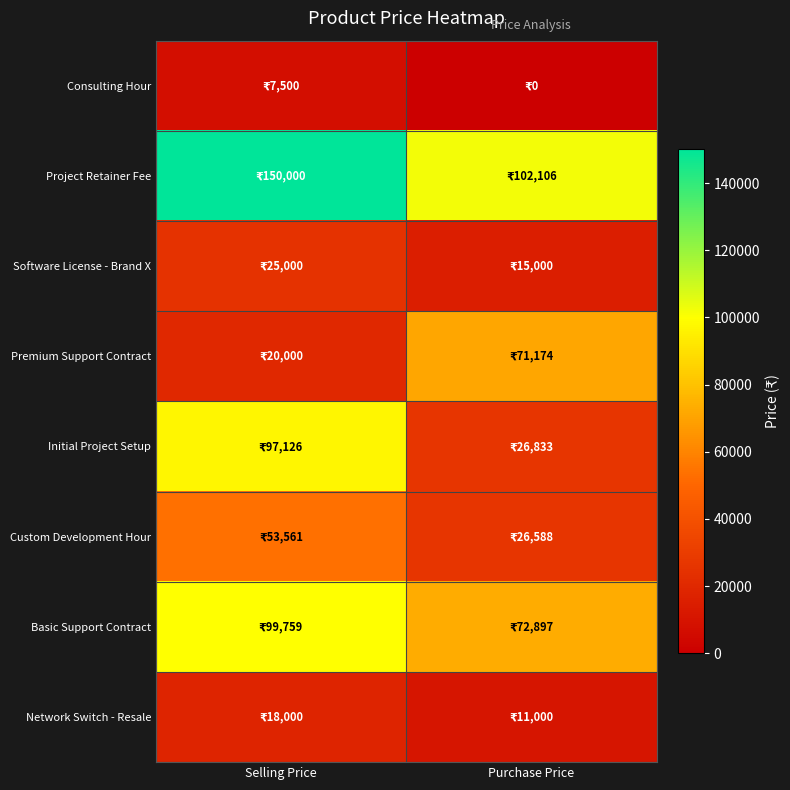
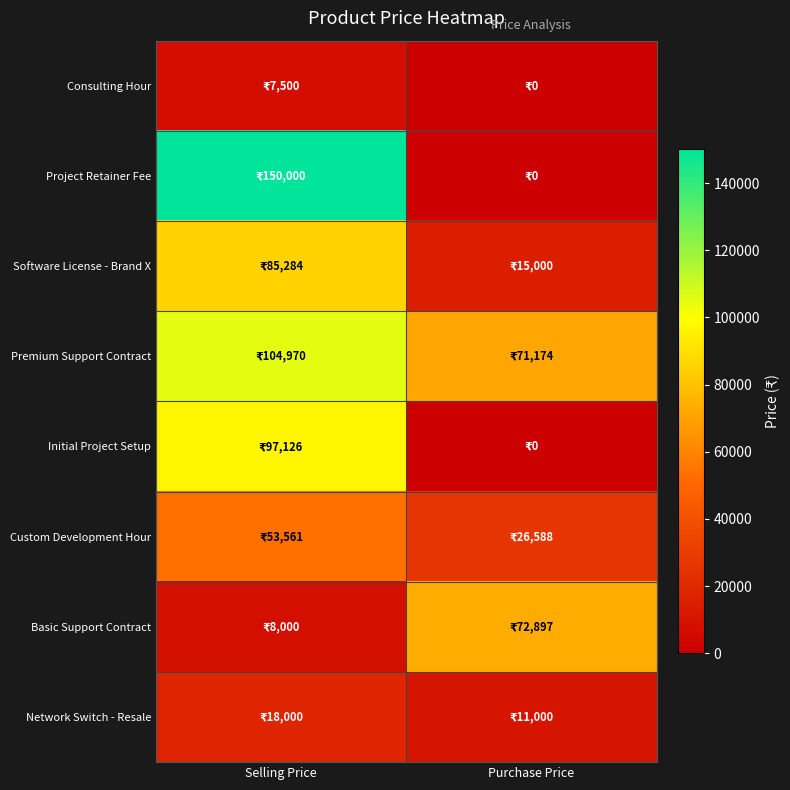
Project Retainer Fee, Purchase Price: 102,106 -> 0
Software License - Brand X, Selling Price: 25,000 -> 85,284
Premium Support Contract, Selling Price: 20,000 -> 104,970
Initial Project Setup, Purchase Price: 26,833 -> 0
Basic Support Contract, Selling Price: 99,759 -> 8,000
